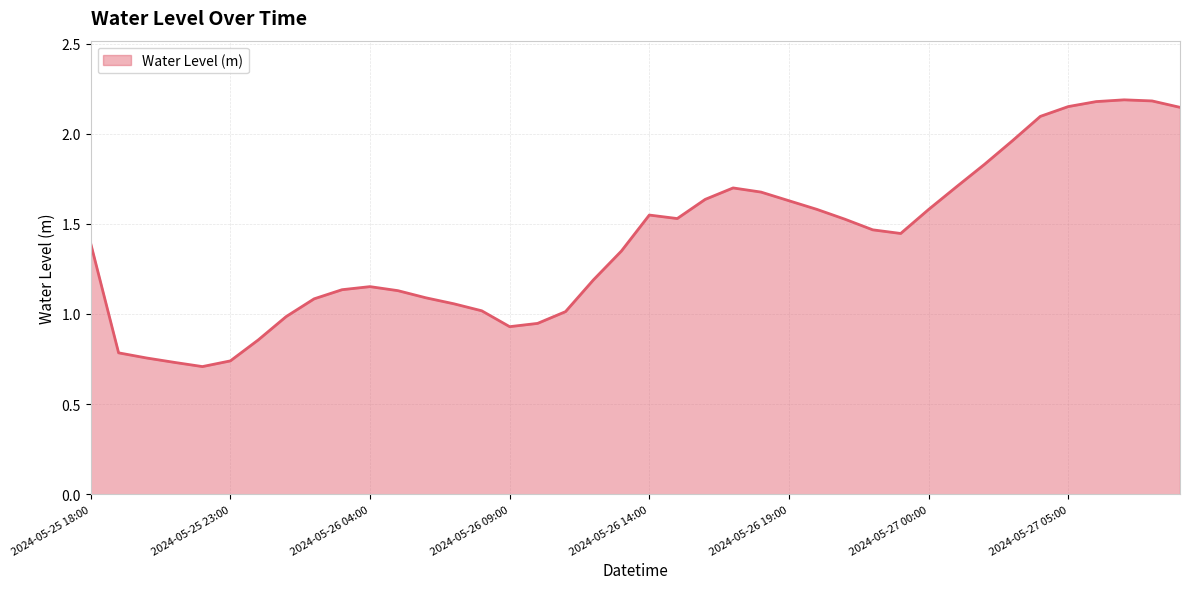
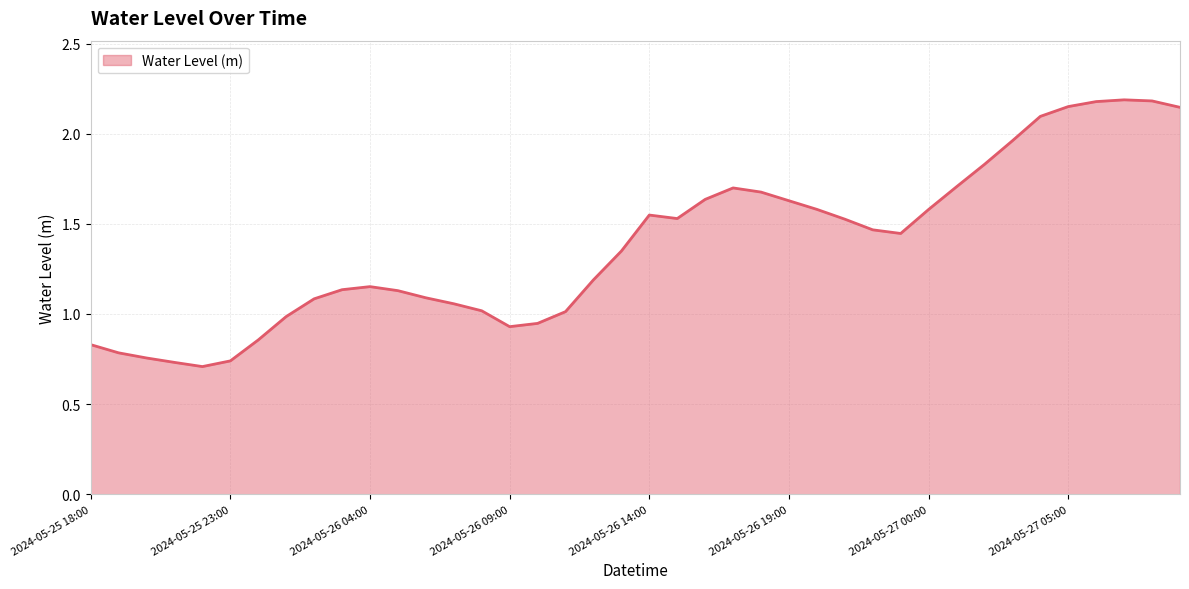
2024-05-25 18:00: 1.39 -> 0.83
